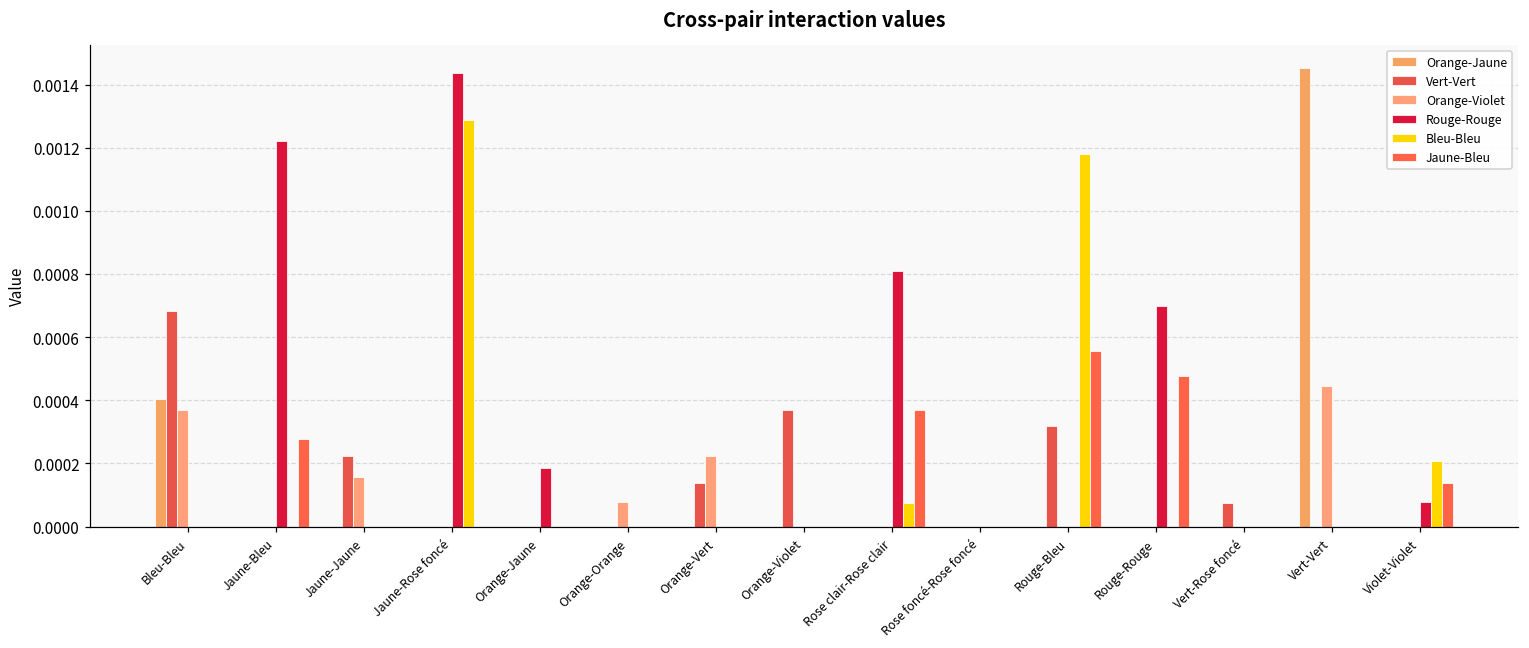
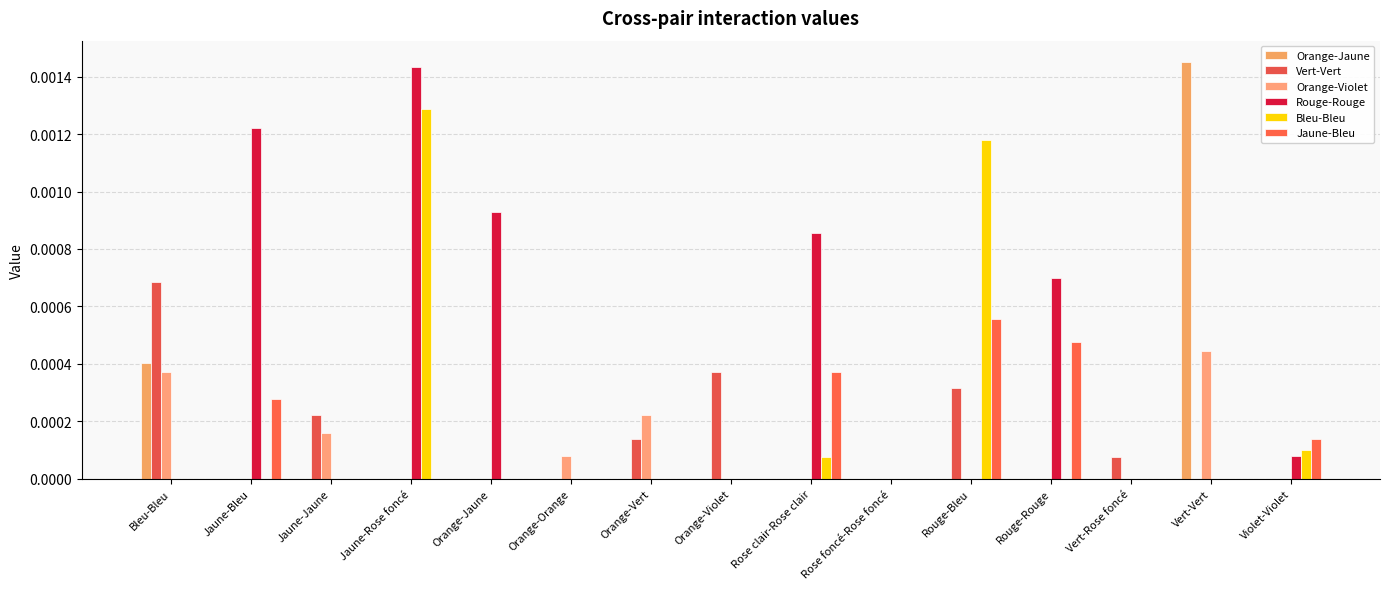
Rouge-Rouge, Orange-Jaune: 0.00019 -> 0.00093
Rouge-Rouge, Rose clair-Rose clair: 0.00081 -> 0.00085
Bleu-Bleu, Violet-Violet: 0.00021 -> 0.00010
